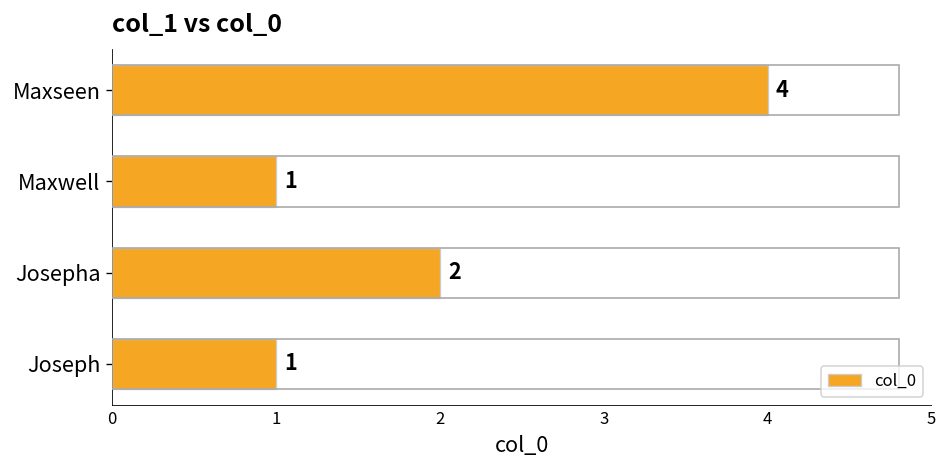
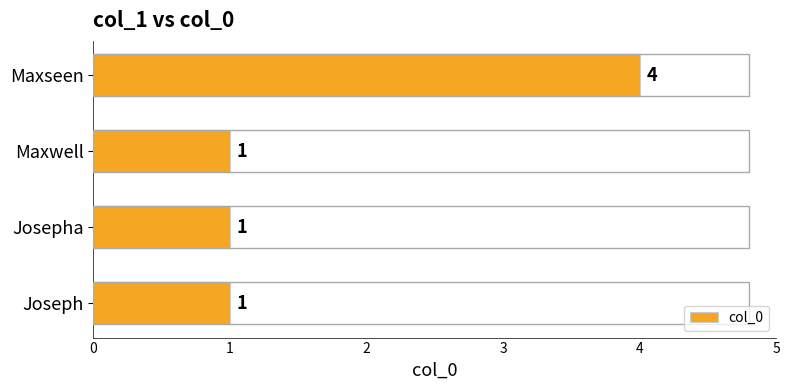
Josepha: 2 -> 1
